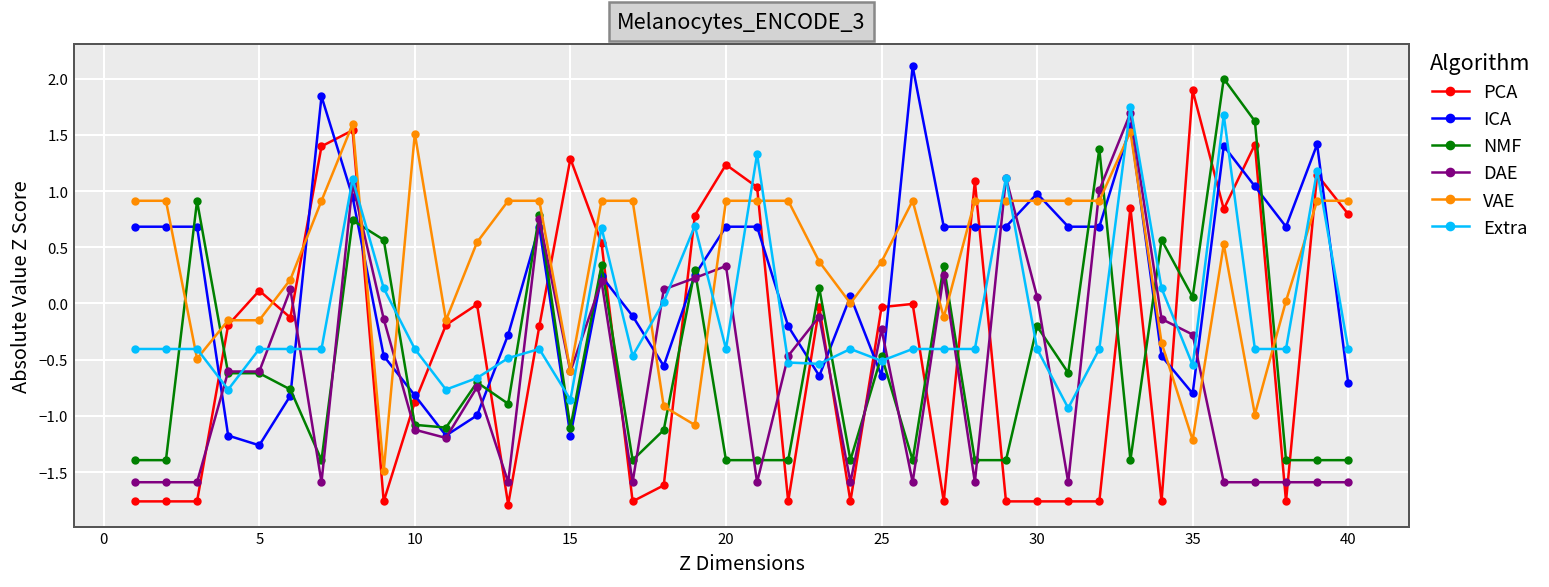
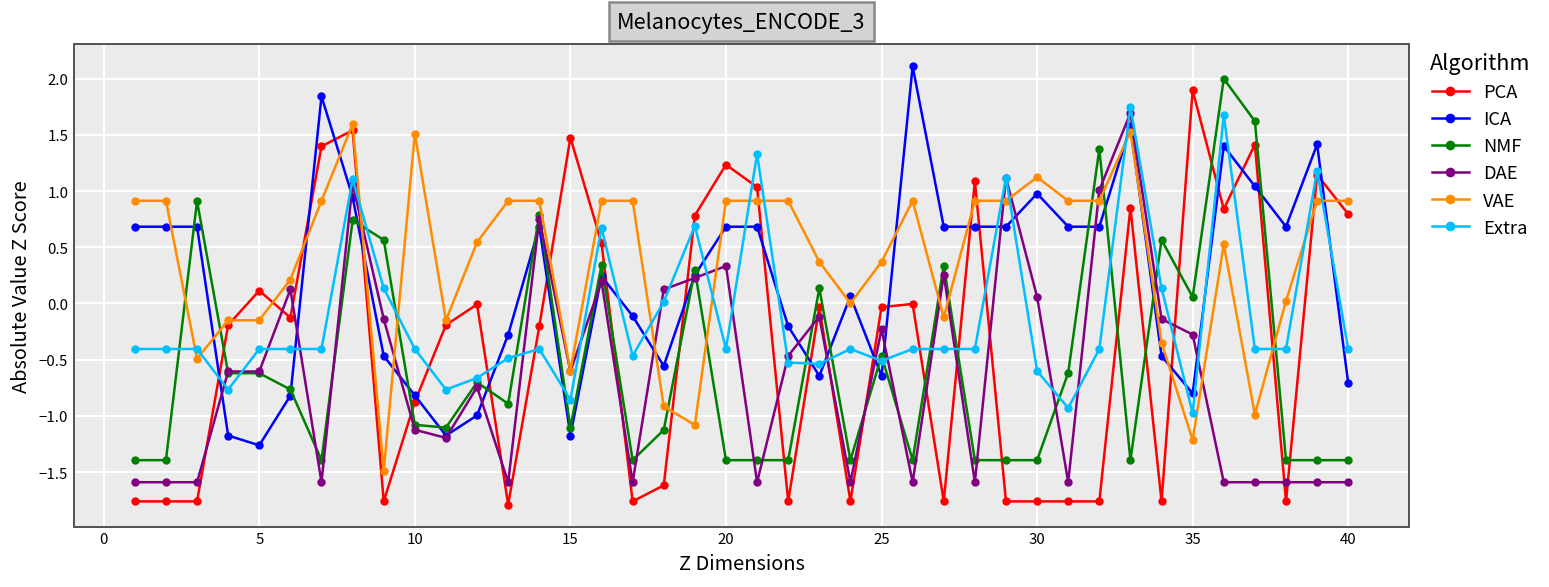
PCA, 15: 1.3 -> 1.5
NMF, 30: -0.2 -> -1.4
VAE, 30: 0.9 -> 1.1
Extra, 30: -0.4 -> -0.6
Extra, 35: -0.5 -> -1.0
